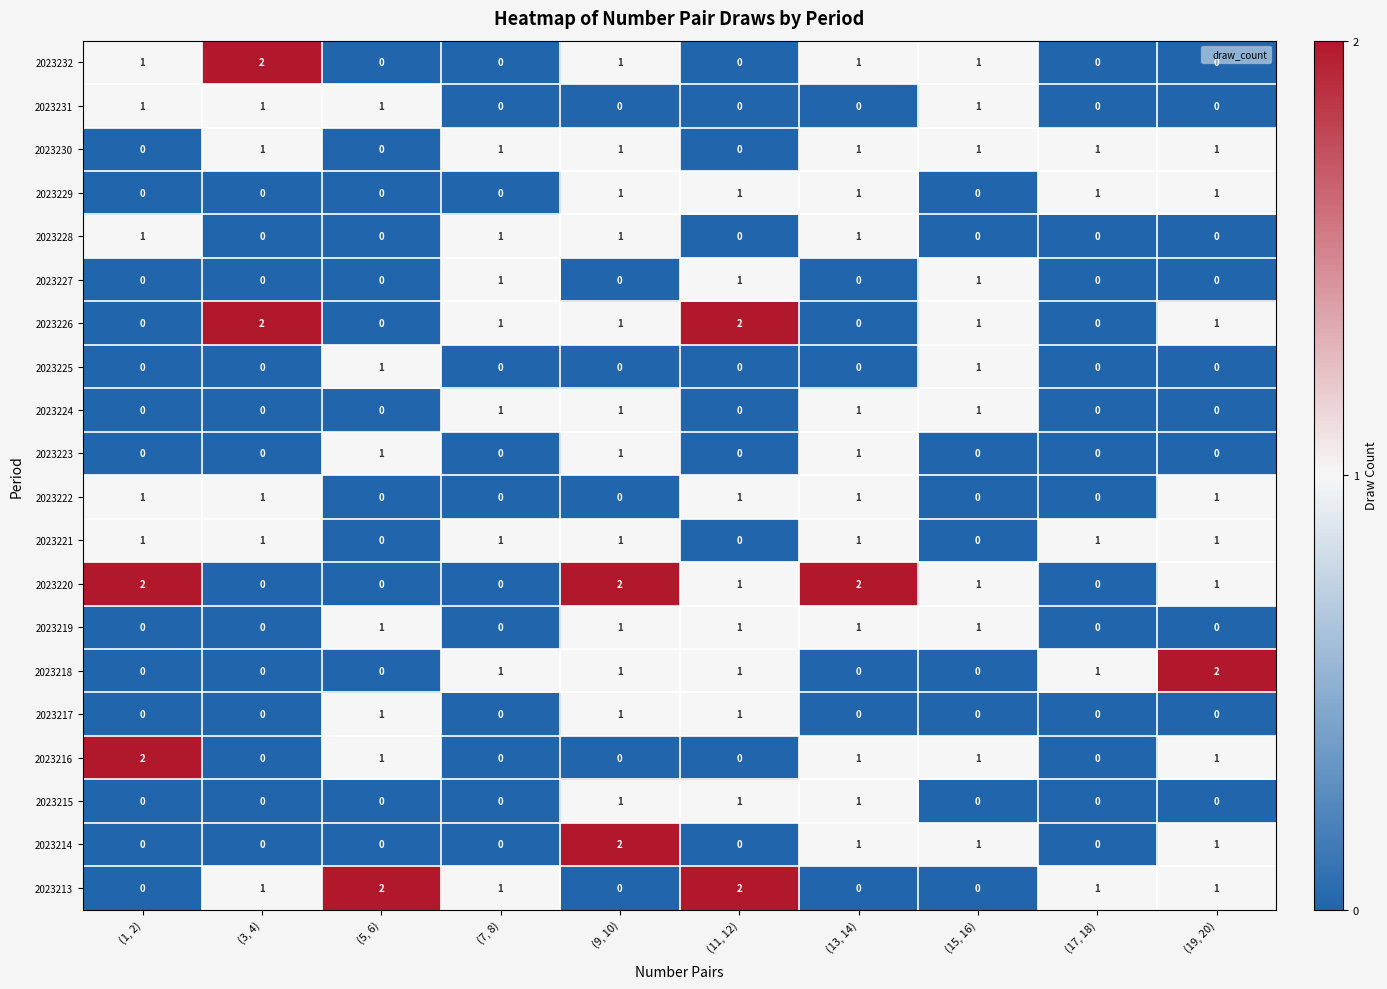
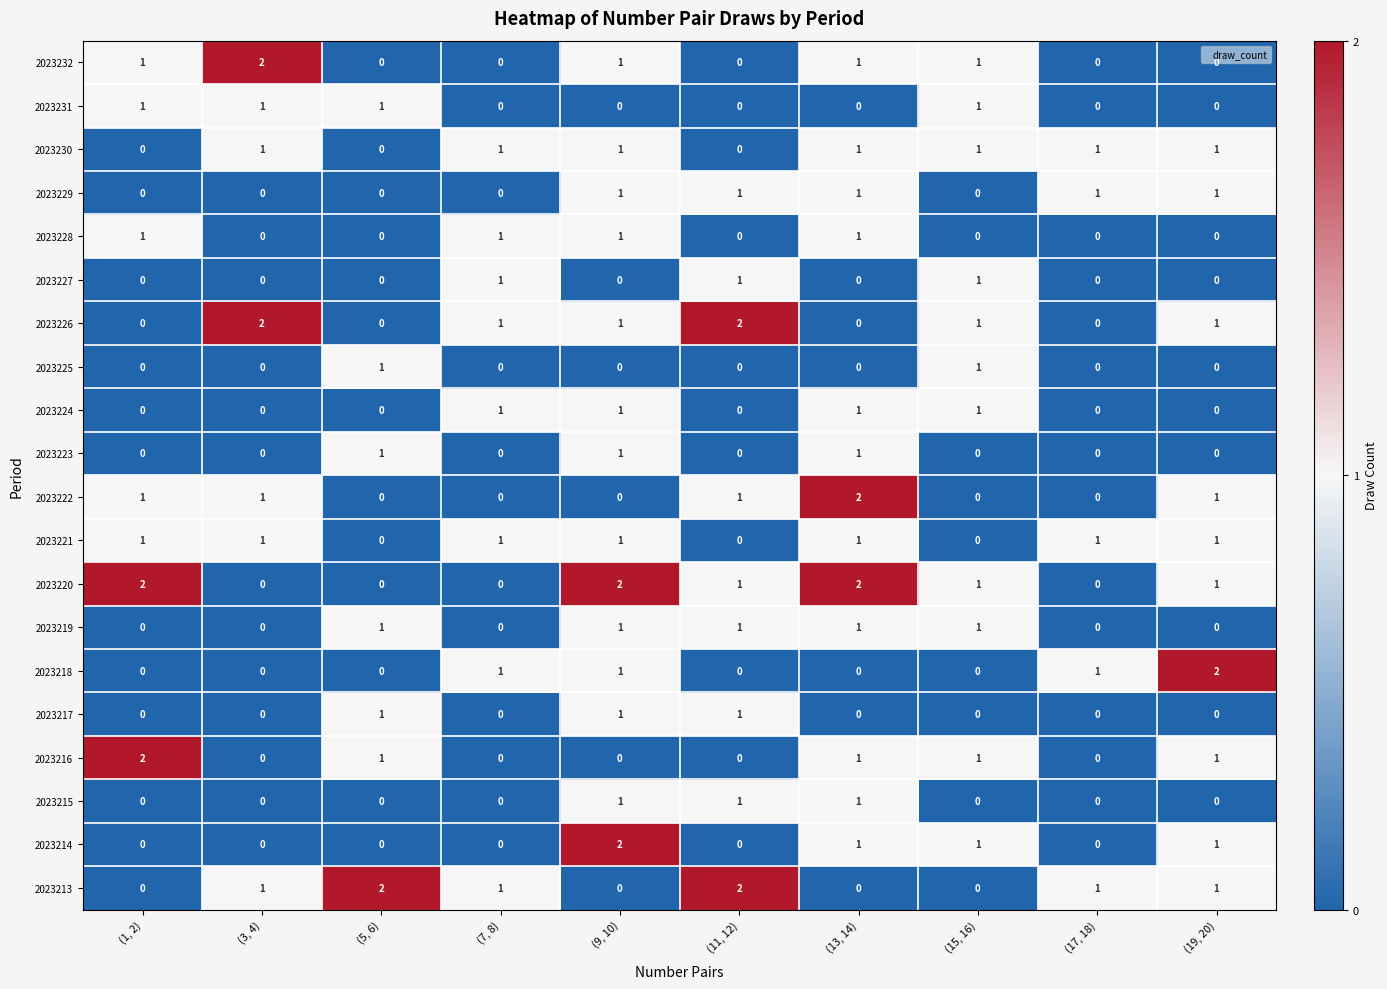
2023222, (13, 14): 1 -> 2
2023218, (11, 12): 1 -> 0
